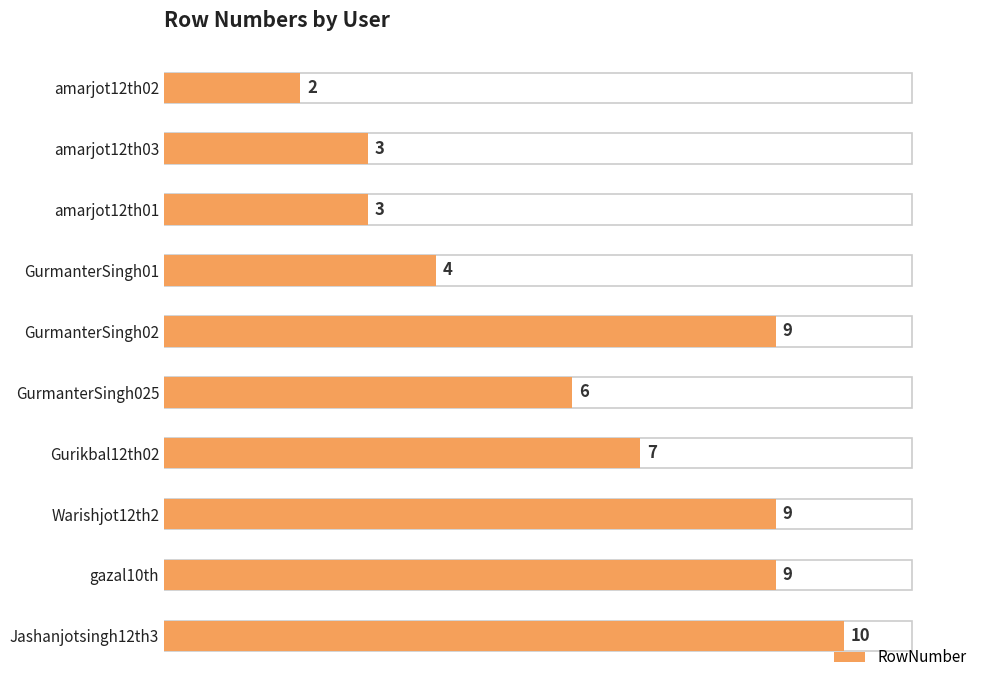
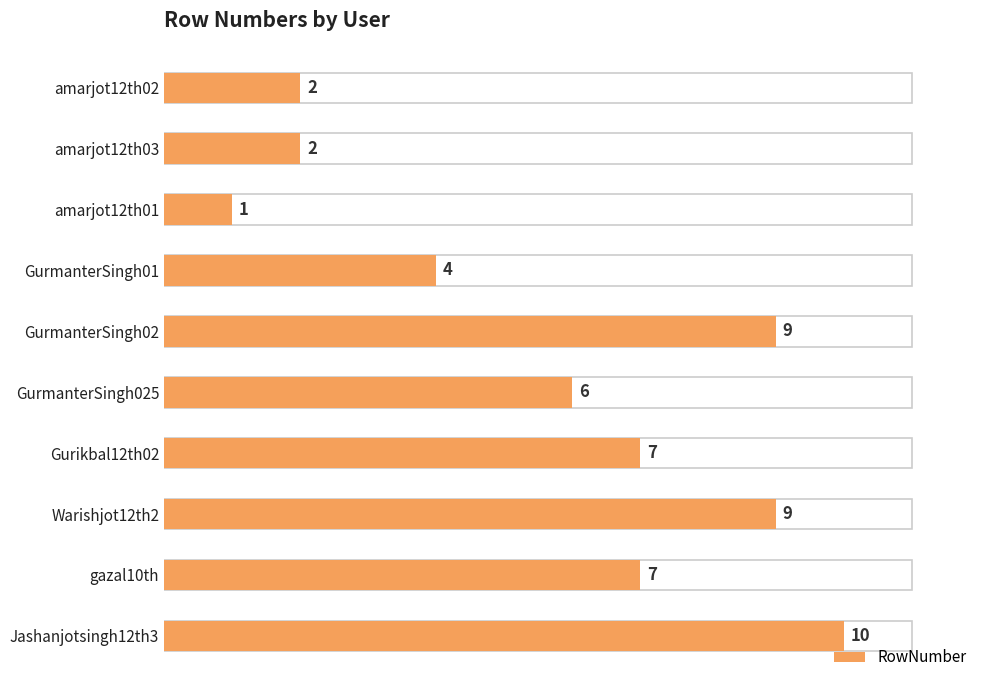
RowNumber, amarjot12th03: 3 -> 2
RowNumber, amarjot12th01: 3 -> 1
RowNumber, gazal10th: 9 -> 7
